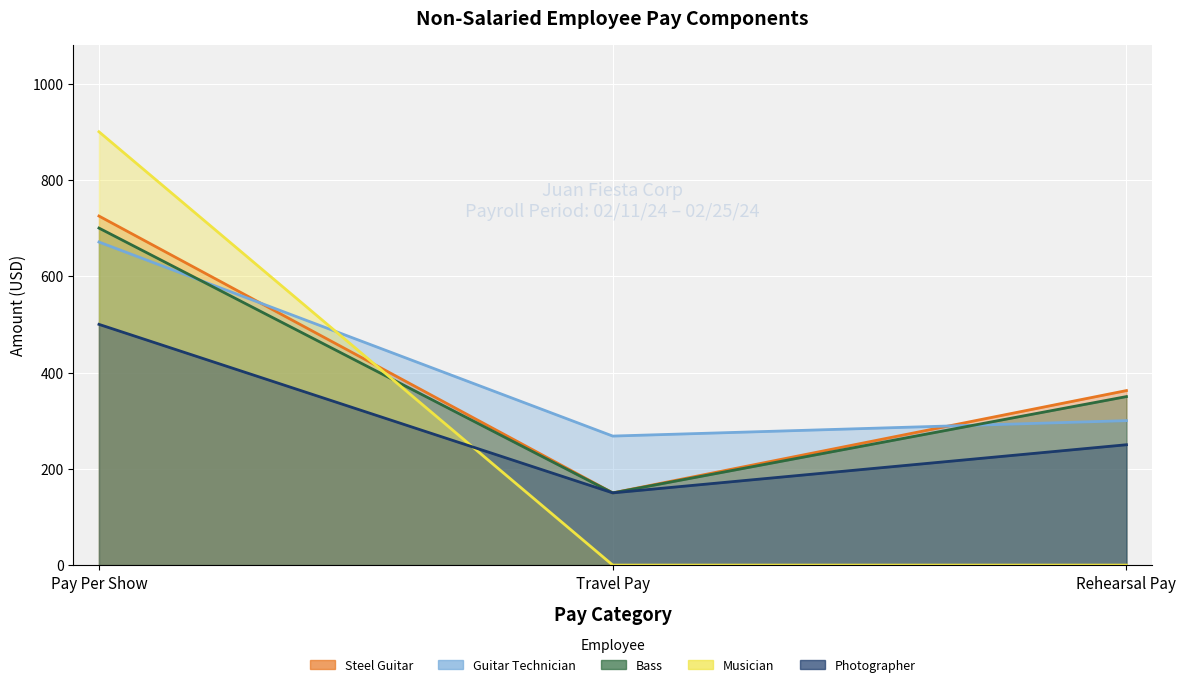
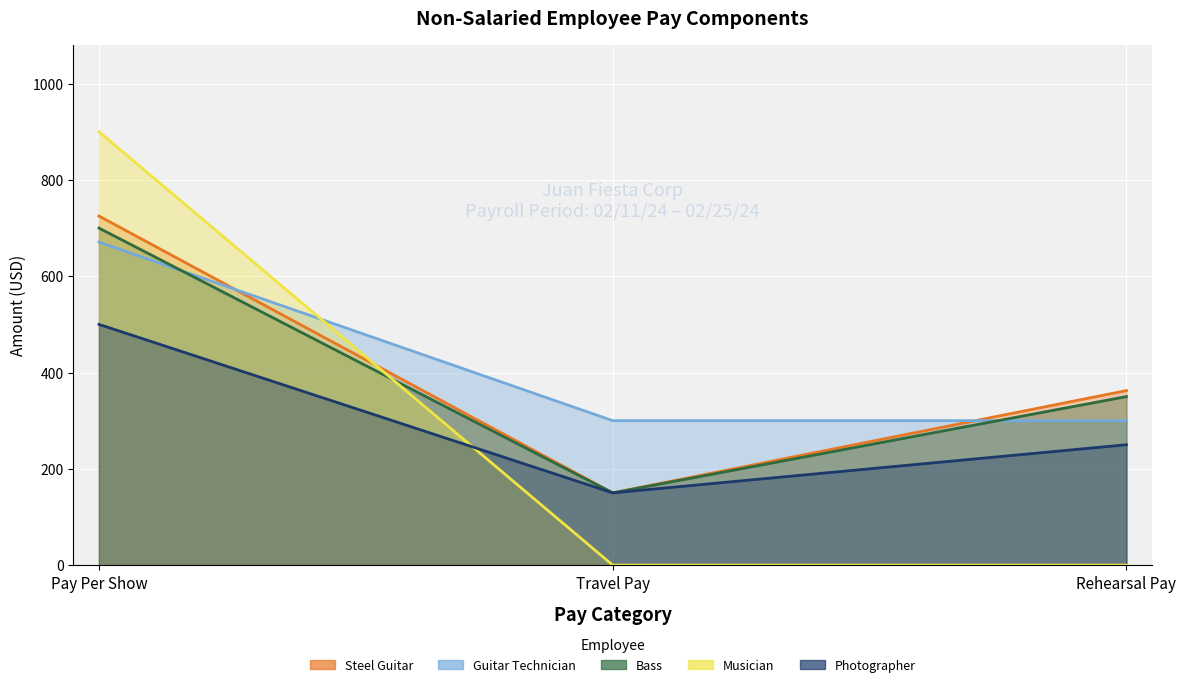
Guitar Technician, Travel Pay: 270 -> 300
